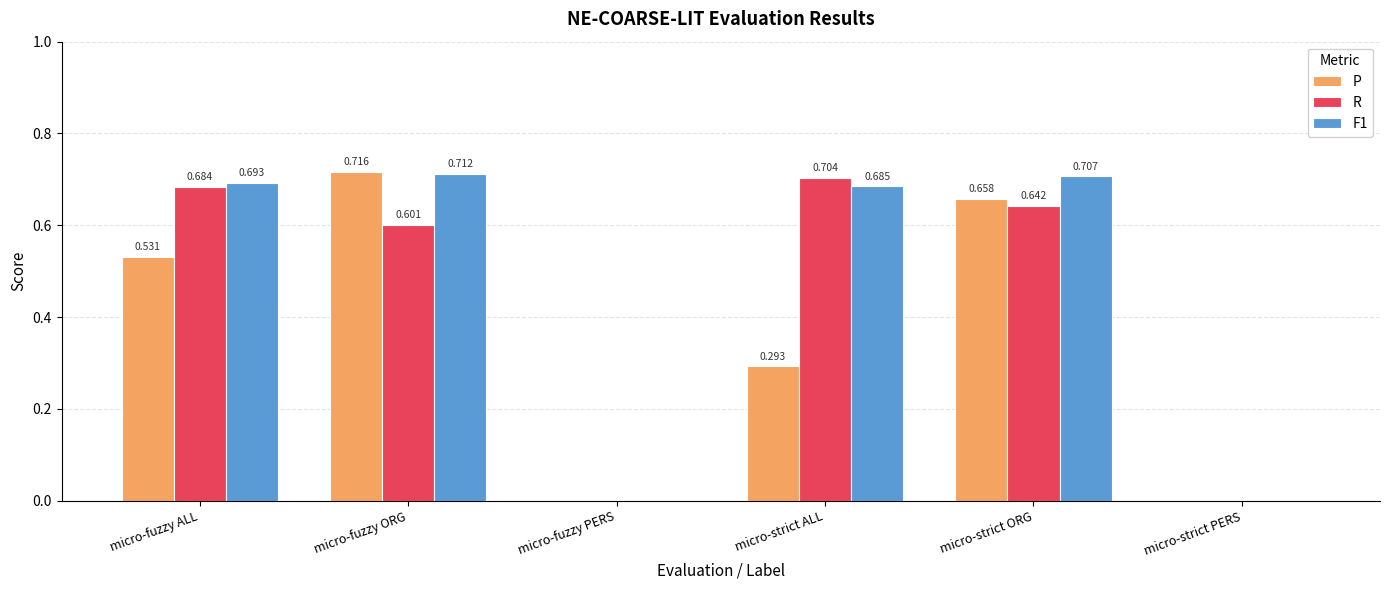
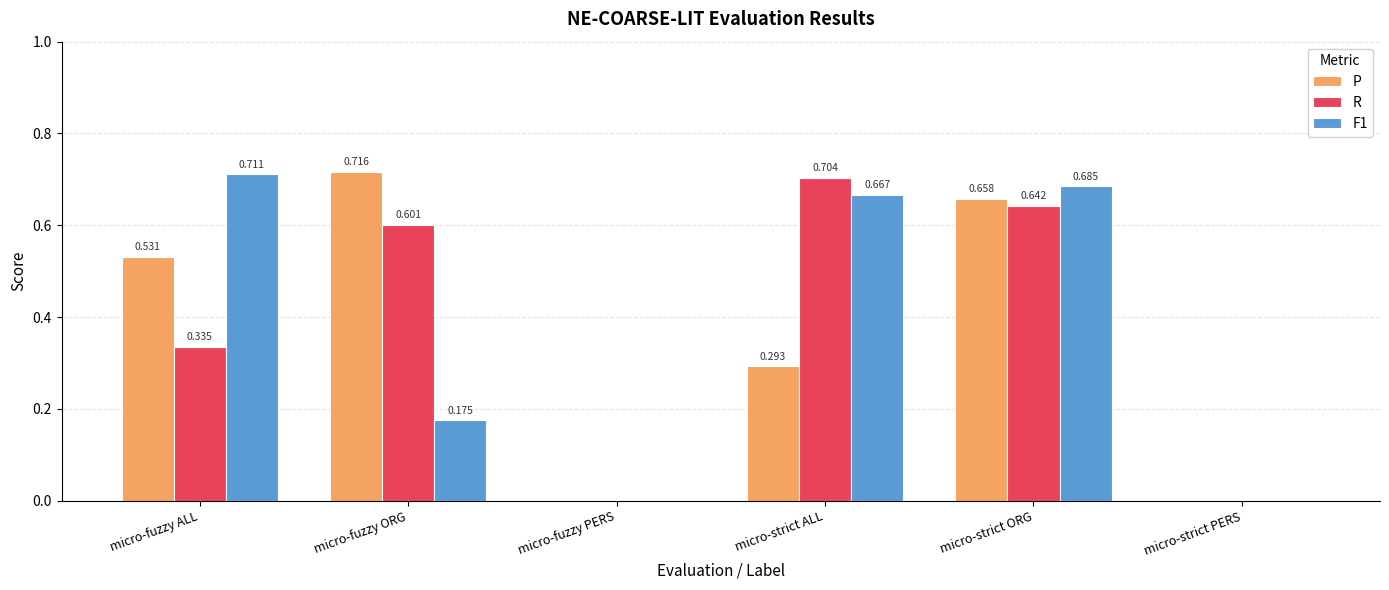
R, micro-fuzzy ALL: 0.684 -> 0.335
F1, micro-fuzzy ALL: 0.693 -> 0.711
F1, micro-fuzzy ORG: 0.712 -> 0.175
F1, micro-strict ALL: 0.685 -> 0.667
F1, micro-strict ORG: 0.707 -> 0.685
